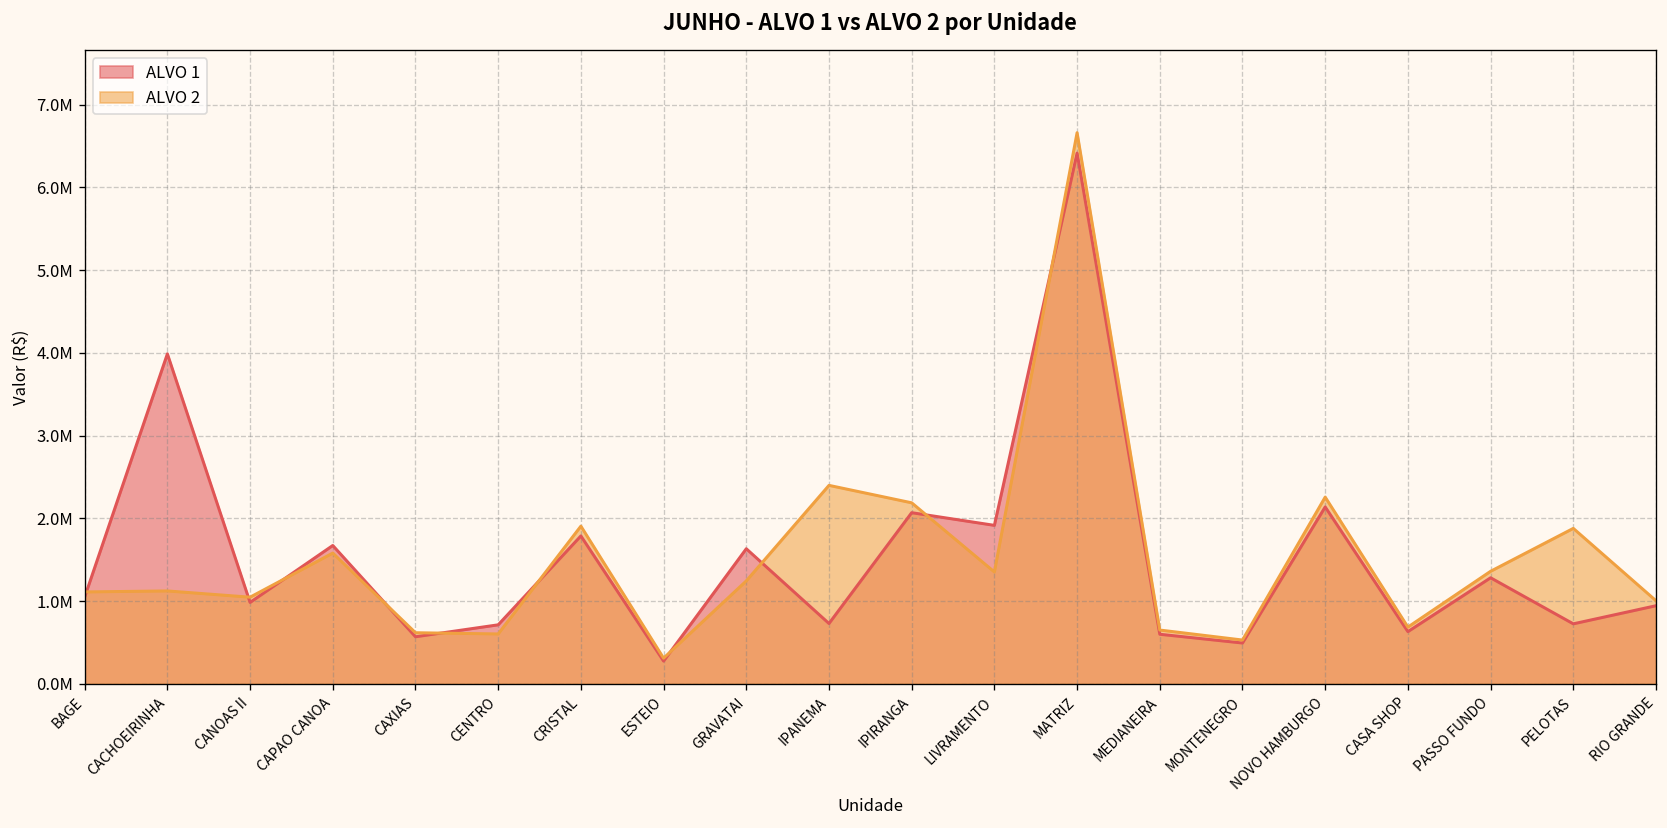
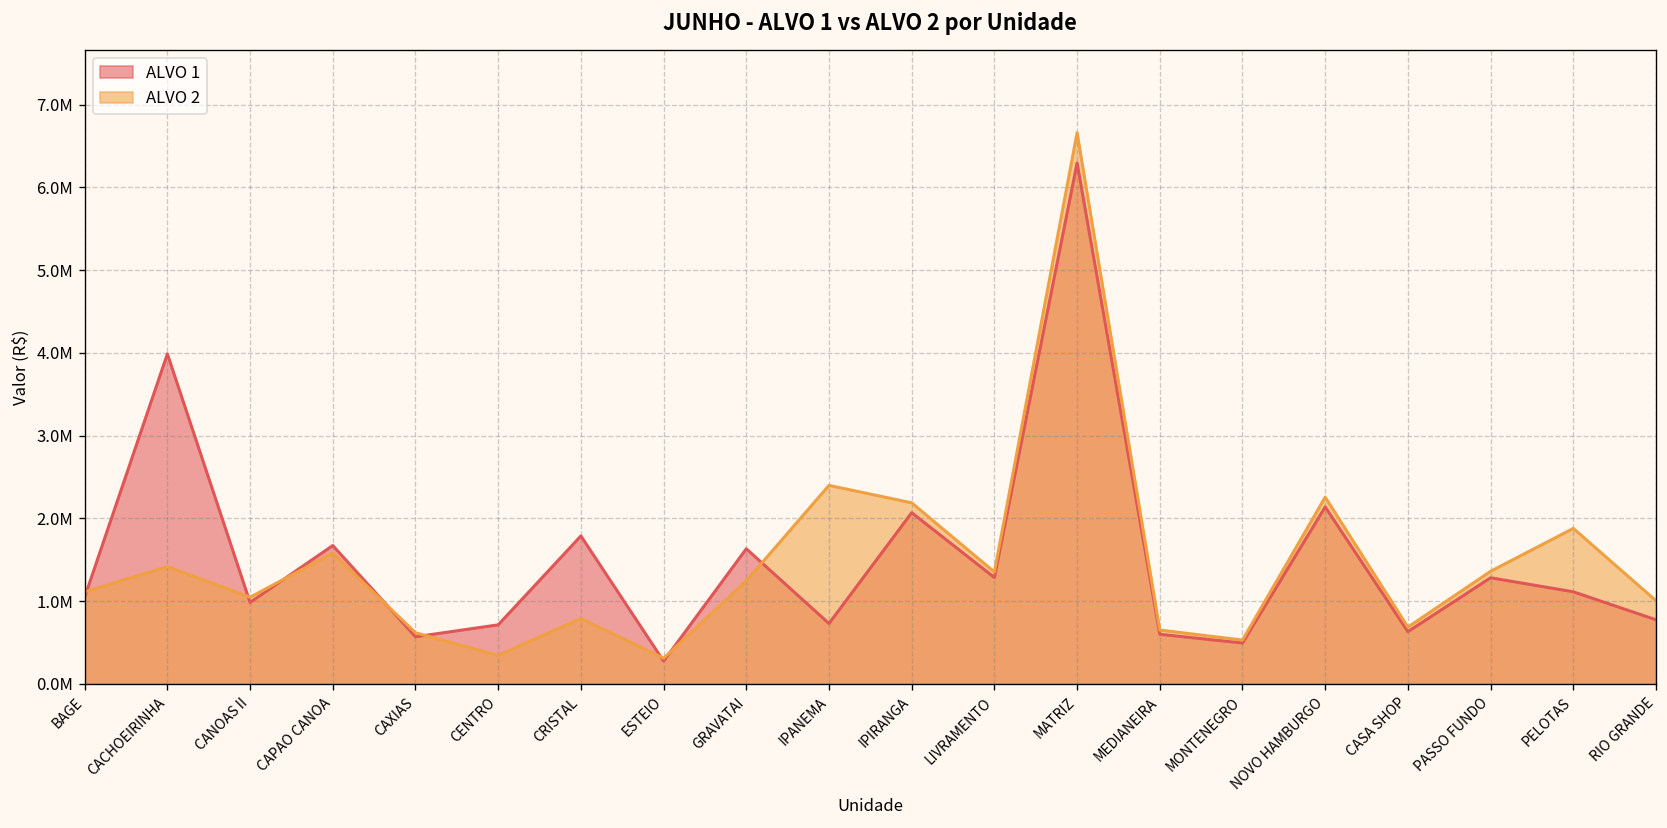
ALVO 2, CACHOEIRINHA: 1100000 -> 1400000
ALVO 2, CENTRO: 600000 -> 300000
ALVO 2, CRISTAL: 1900000 -> 800000
ALVO 1, LIVRAMENTO: 1900000 -> 1300000
ALVO 1, MATRIZ: 6400000 -> 6300000
ALVO 1, PELOTAS: 700000 -> 1100000
ALVO 1, RIO GRANDE: 900000 -> 800000
